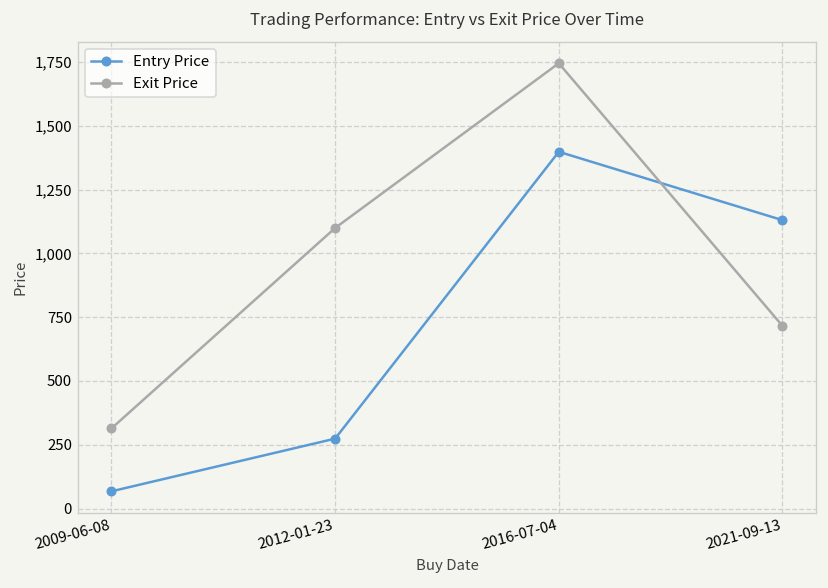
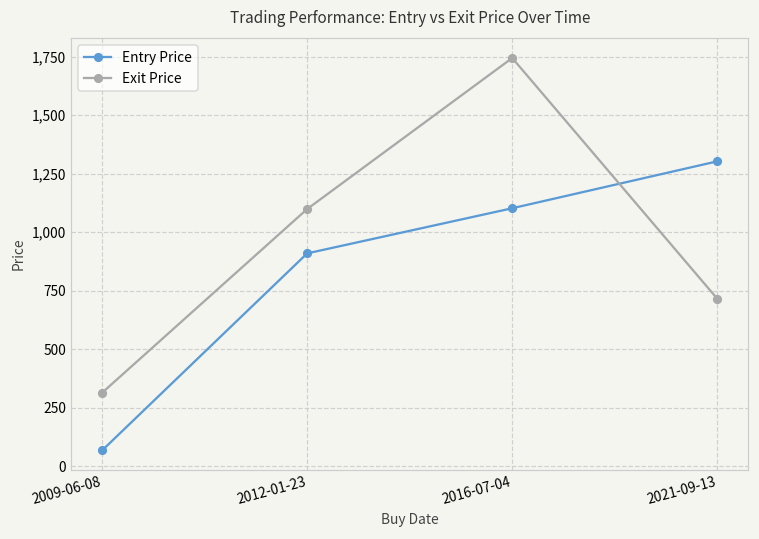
Entry Price, 2012-01-23: 270 -> 910
Entry Price, 2016-07-04: 1,400 -> 1,100
Entry Price, 2021-09-13: 1,130 -> 1,300
